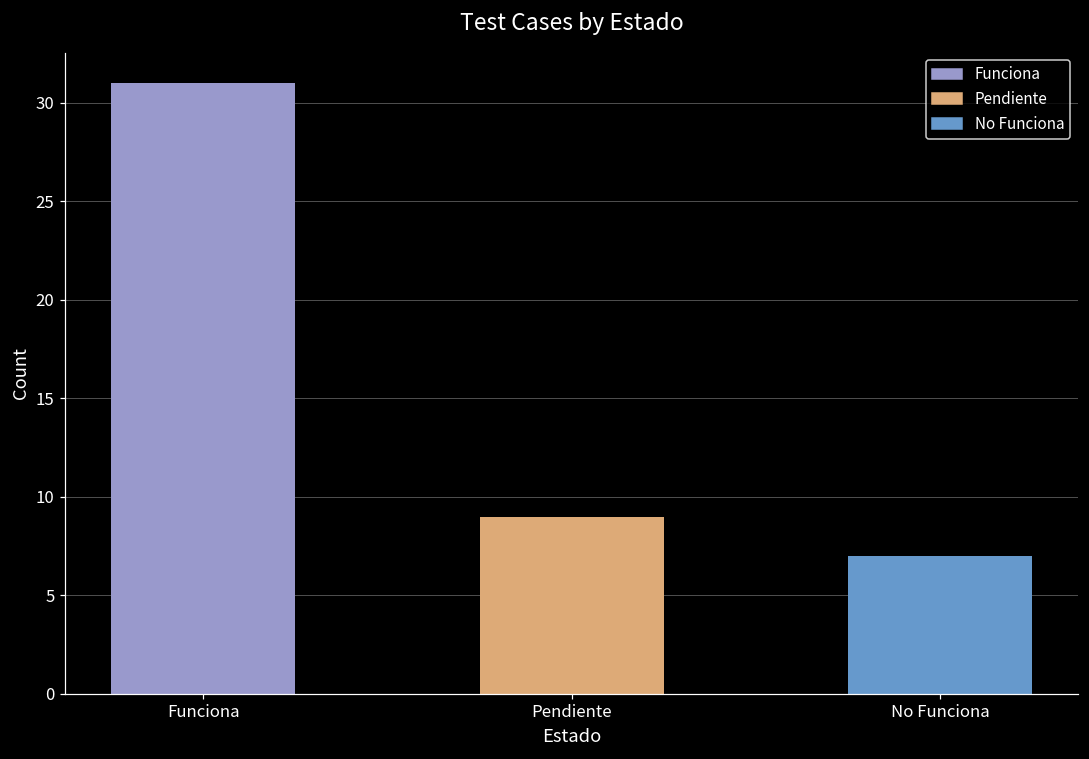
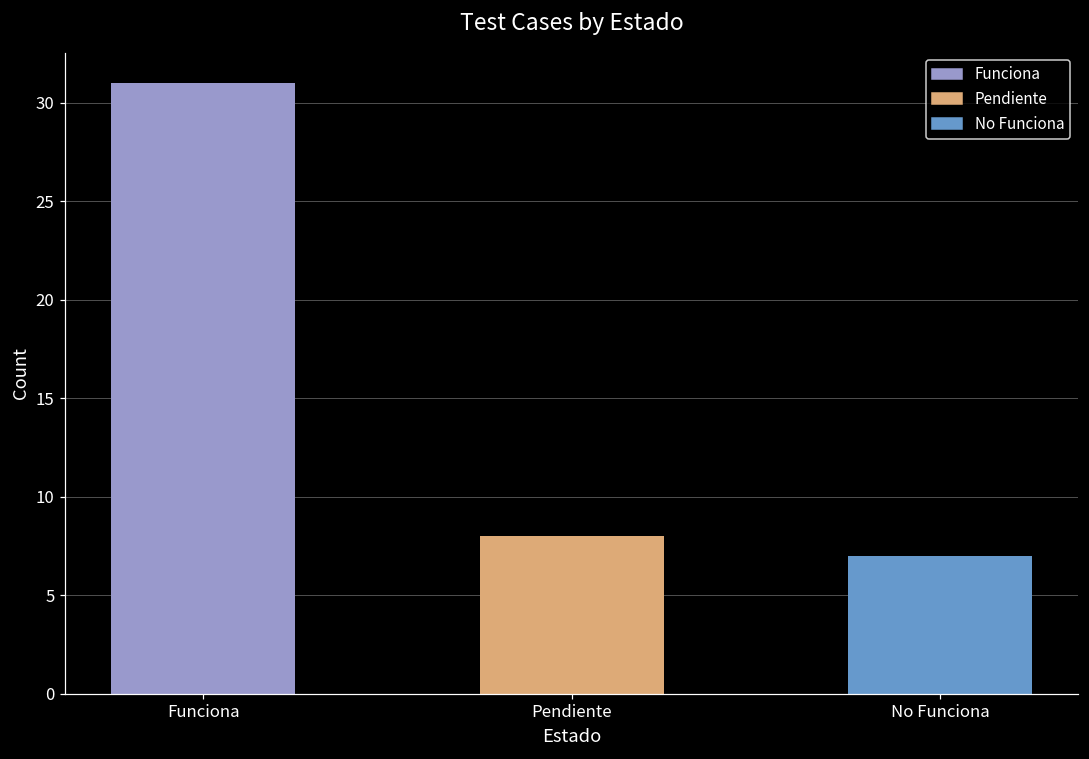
Pendiente: 9 -> 8
